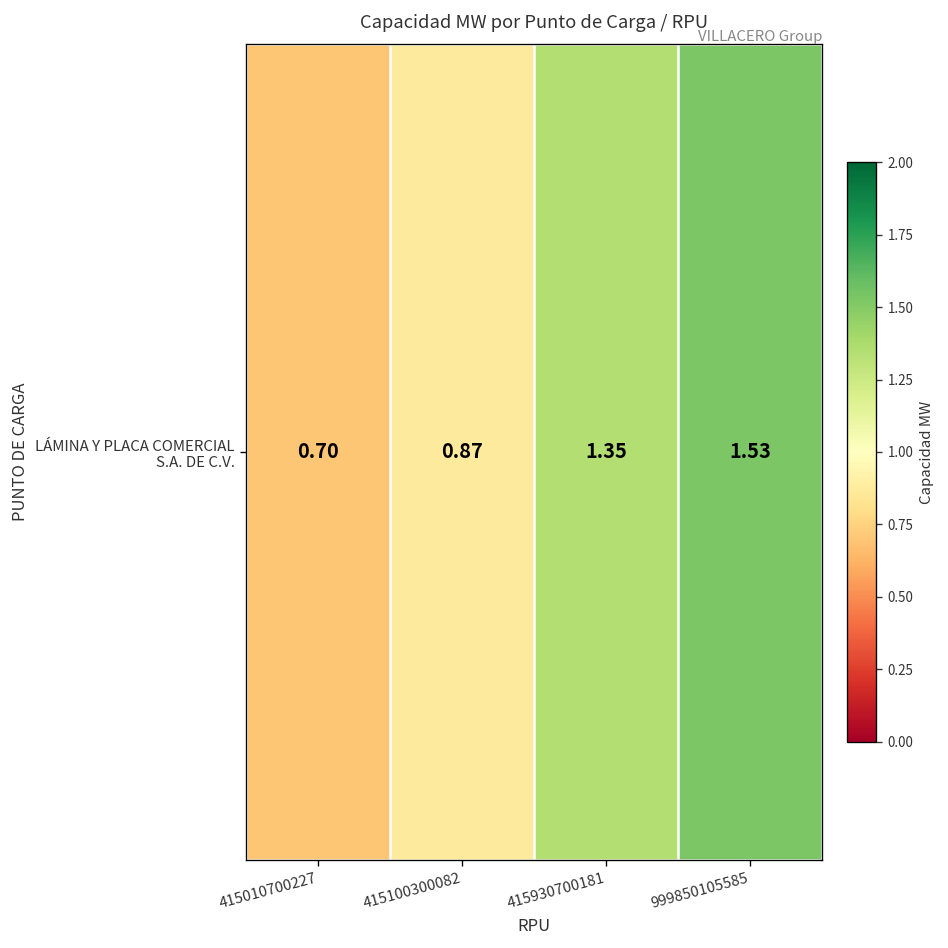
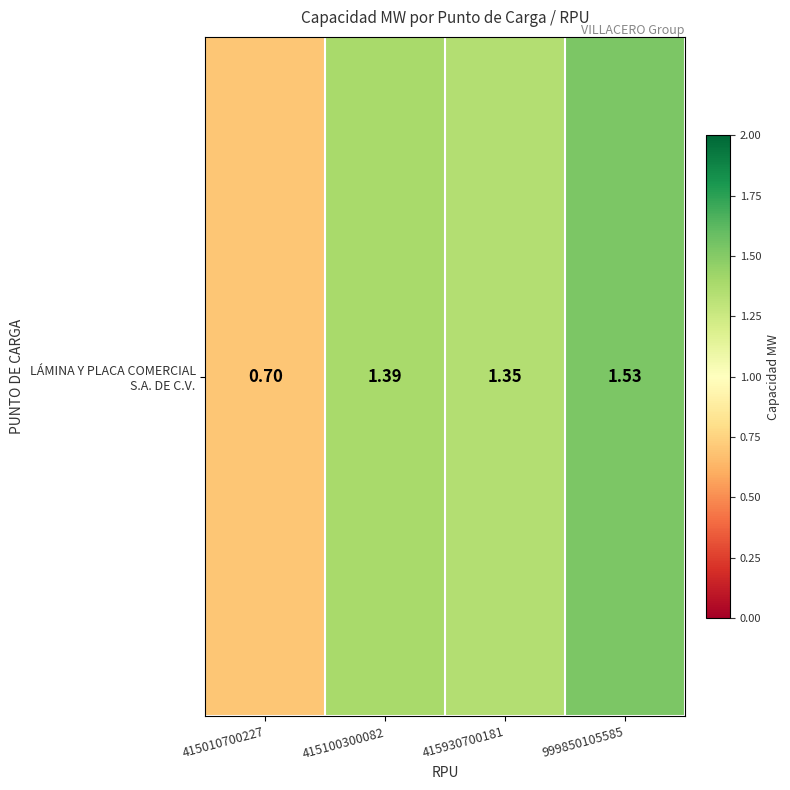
LÁMINA Y PLACA COMERCIAL S.A. DE C.V., 415100300082: 0.87 -> 1.39
